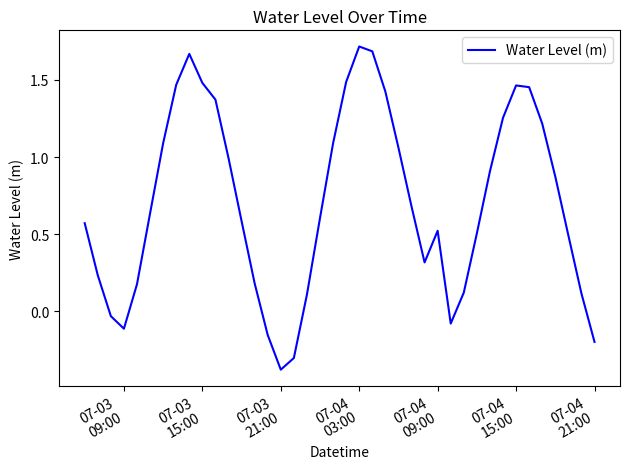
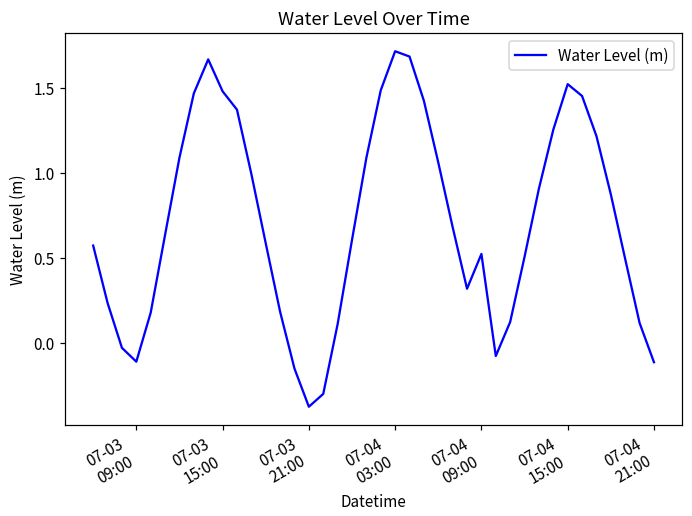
07-04 15:00: 1.46 -> 1.52
07-04 21:00: -0.20 -> -0.12
